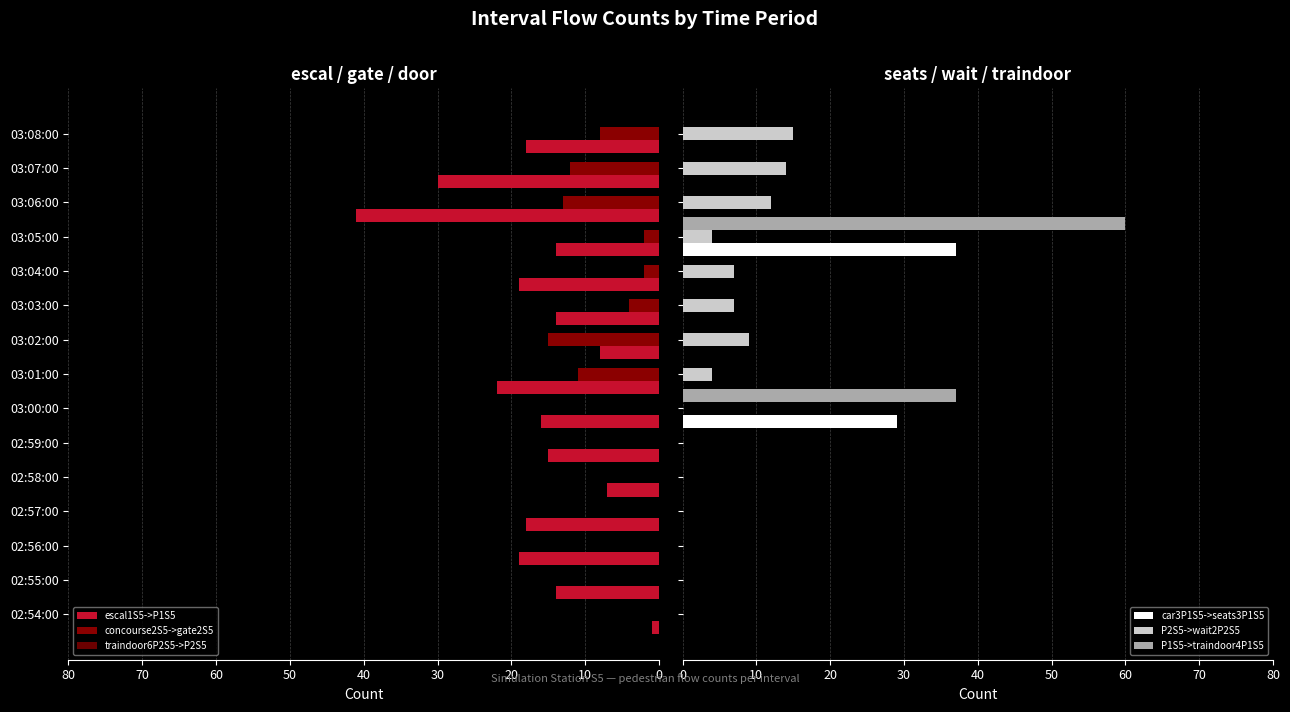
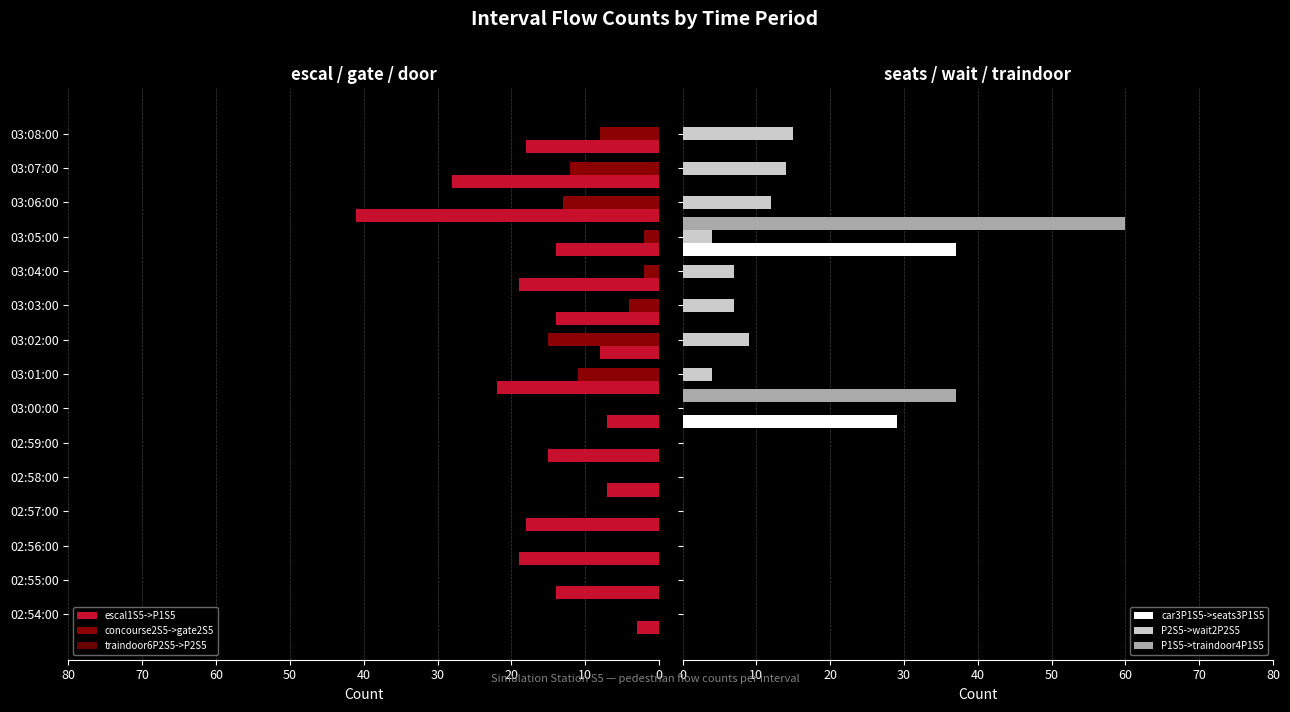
escal / gate / door, escal1S5->P1S5, 03:07:00: 30 -> 28
escal / gate / door, escal1S5->P1S5, 03:00:00: 16 -> 7
escal / gate / door, escal1S5->P1S5, 02:54:00: 1 -> 3
